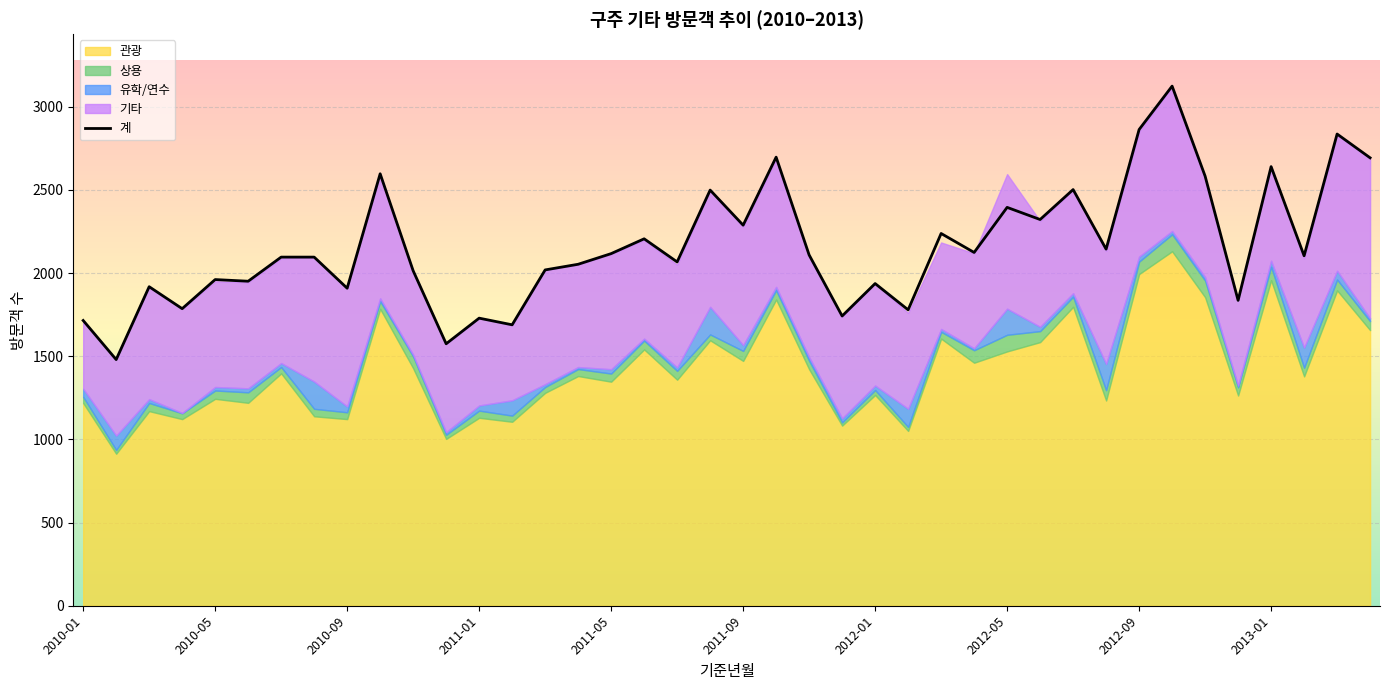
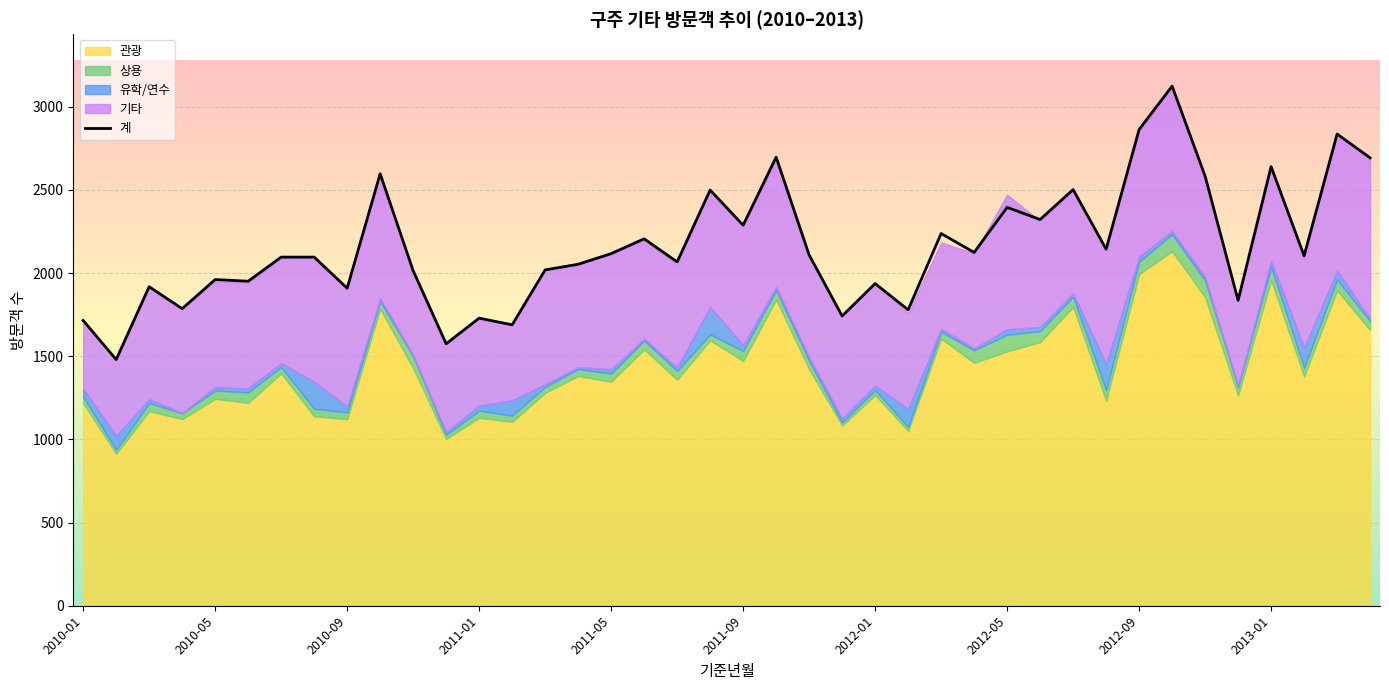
유학/연수, 2012-05: 160 -> 30
